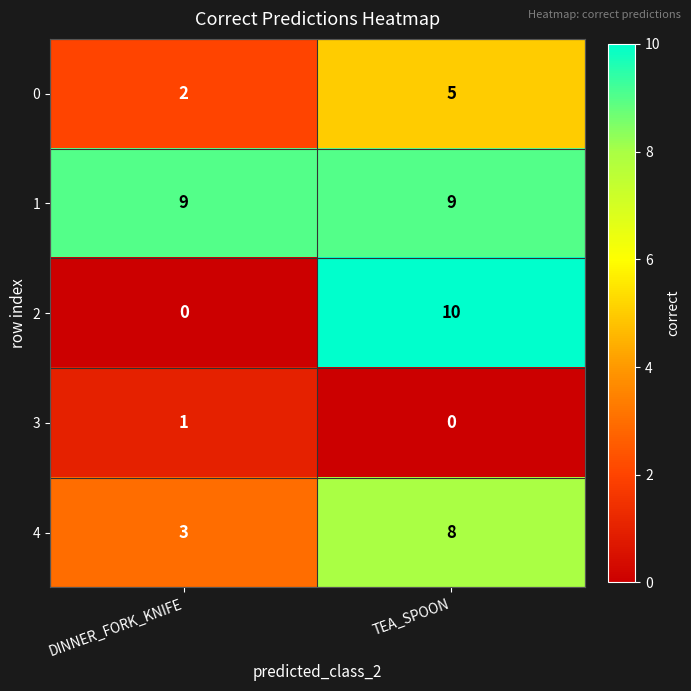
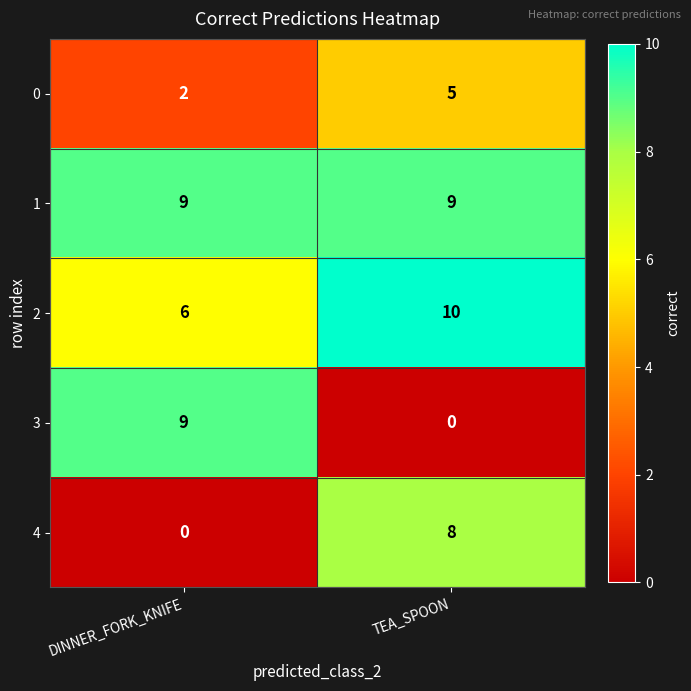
2, DINNER_FORK_KNIFE: 0 -> 6
3, DINNER_FORK_KNIFE: 1 -> 9
4, DINNER_FORK_KNIFE: 3 -> 0
